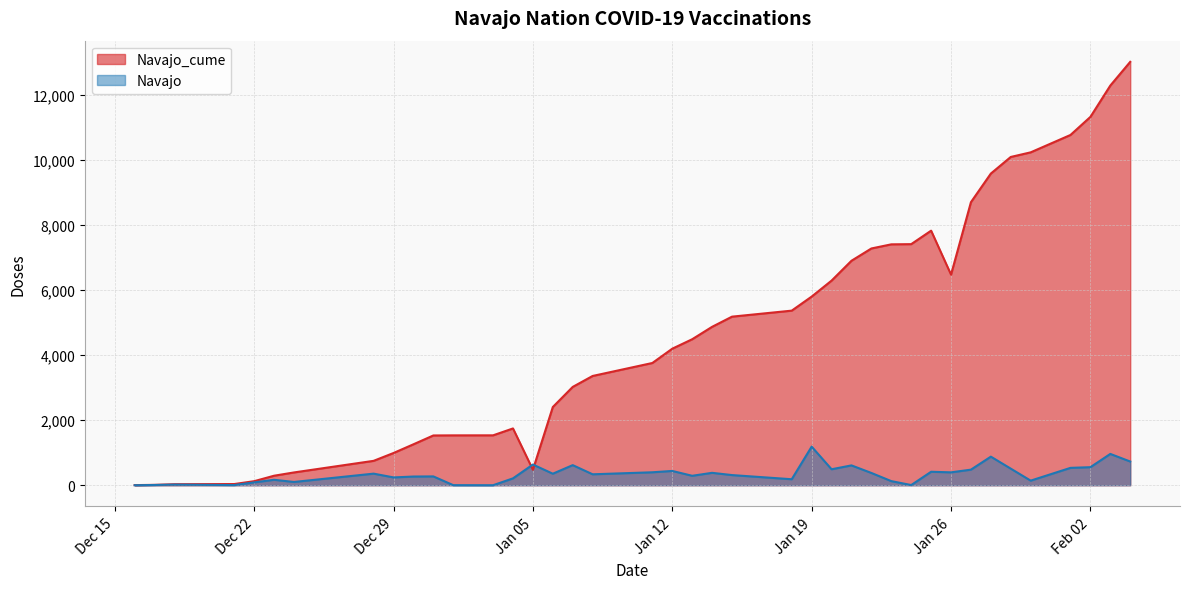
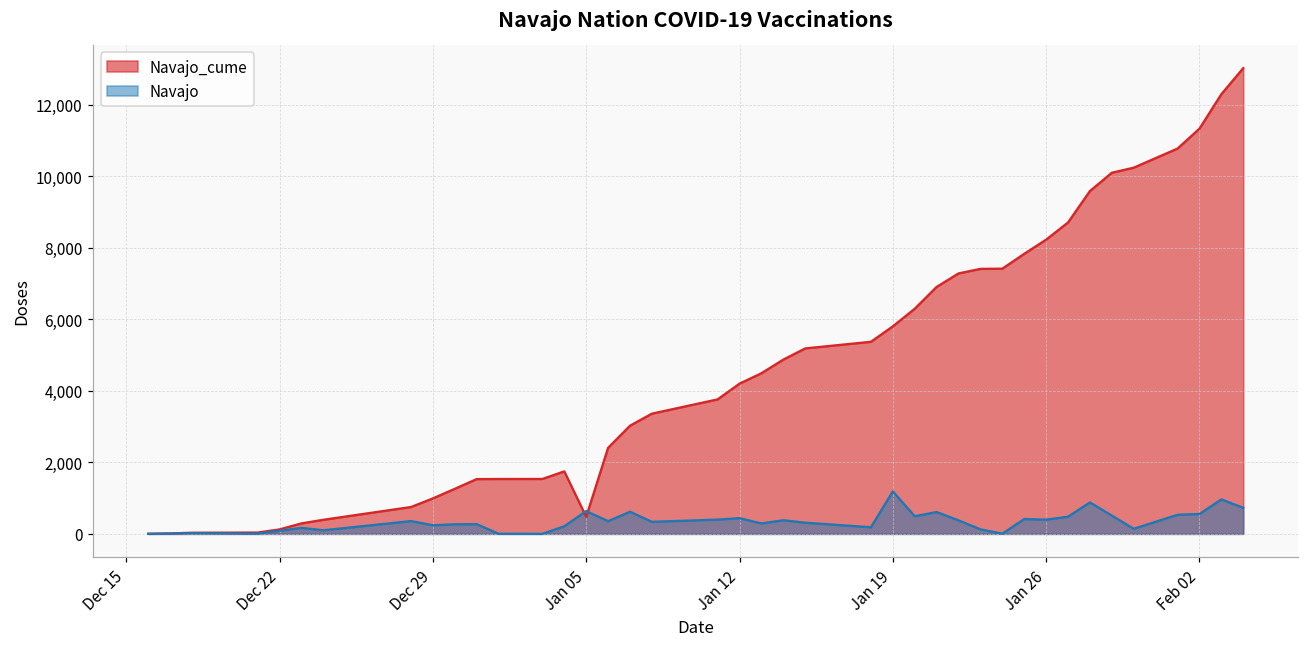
Navajo_cume, Jan 26: 6,500 -> 8,200
